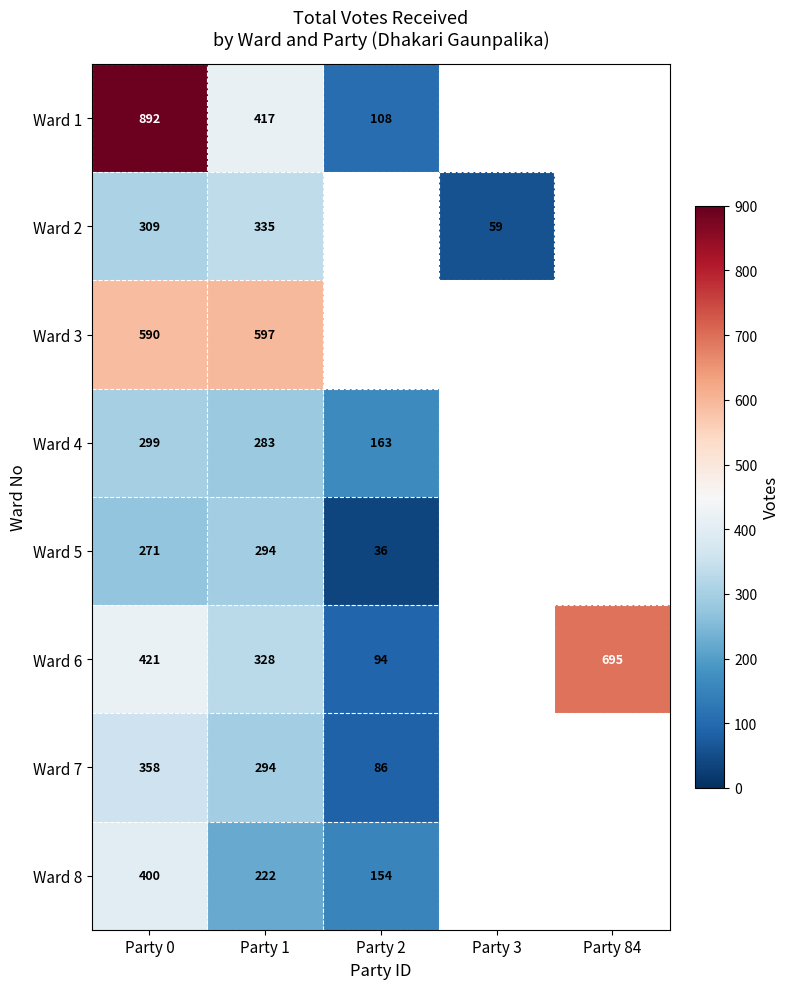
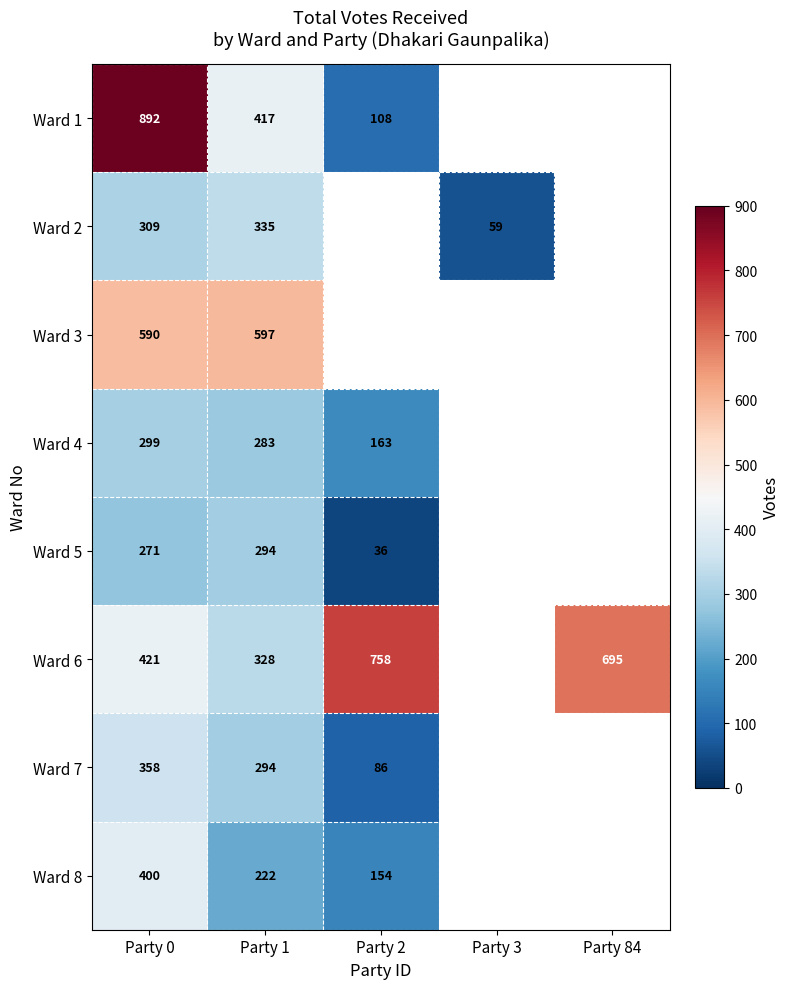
Ward 6, Party 2: 94 -> 758
